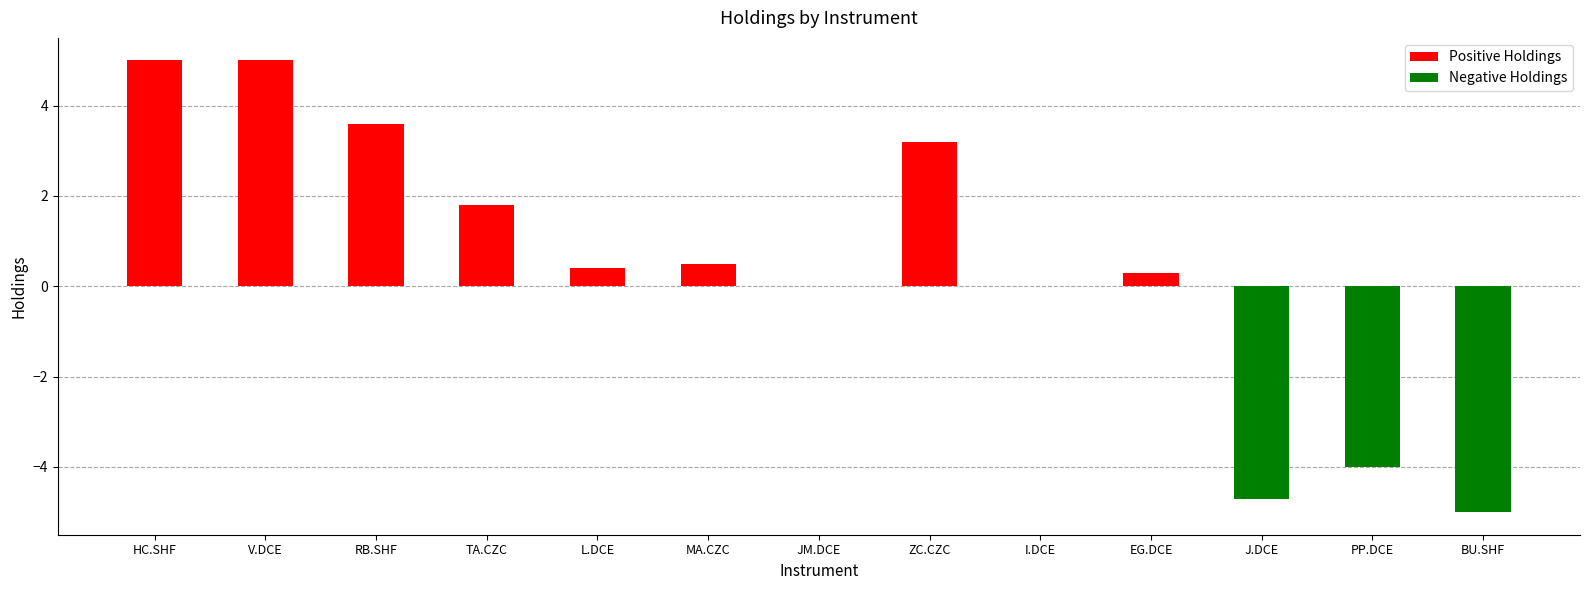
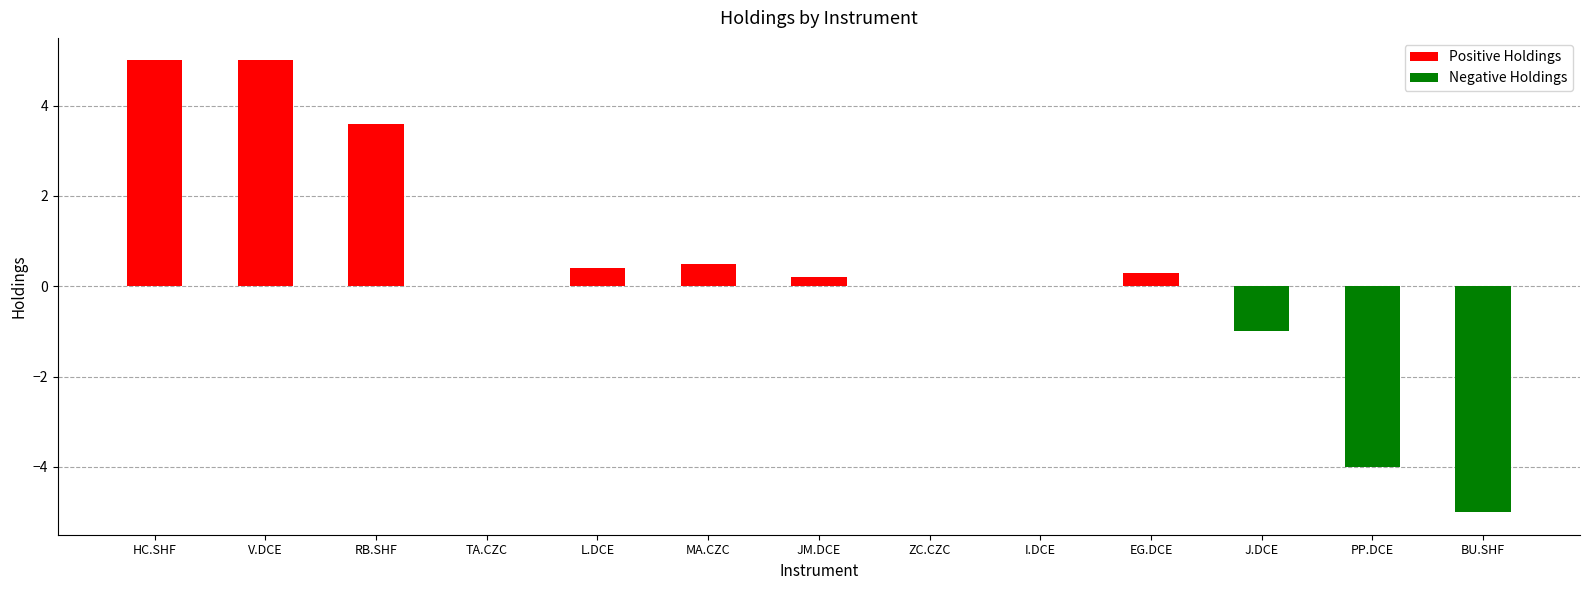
TA.CZC: 1.8 -> 0.0
JM.DCE: 0.0 -> 0.2
ZC.CZC: 3.2 -> 0.0
J.DCE: -4.7 -> -1.0
